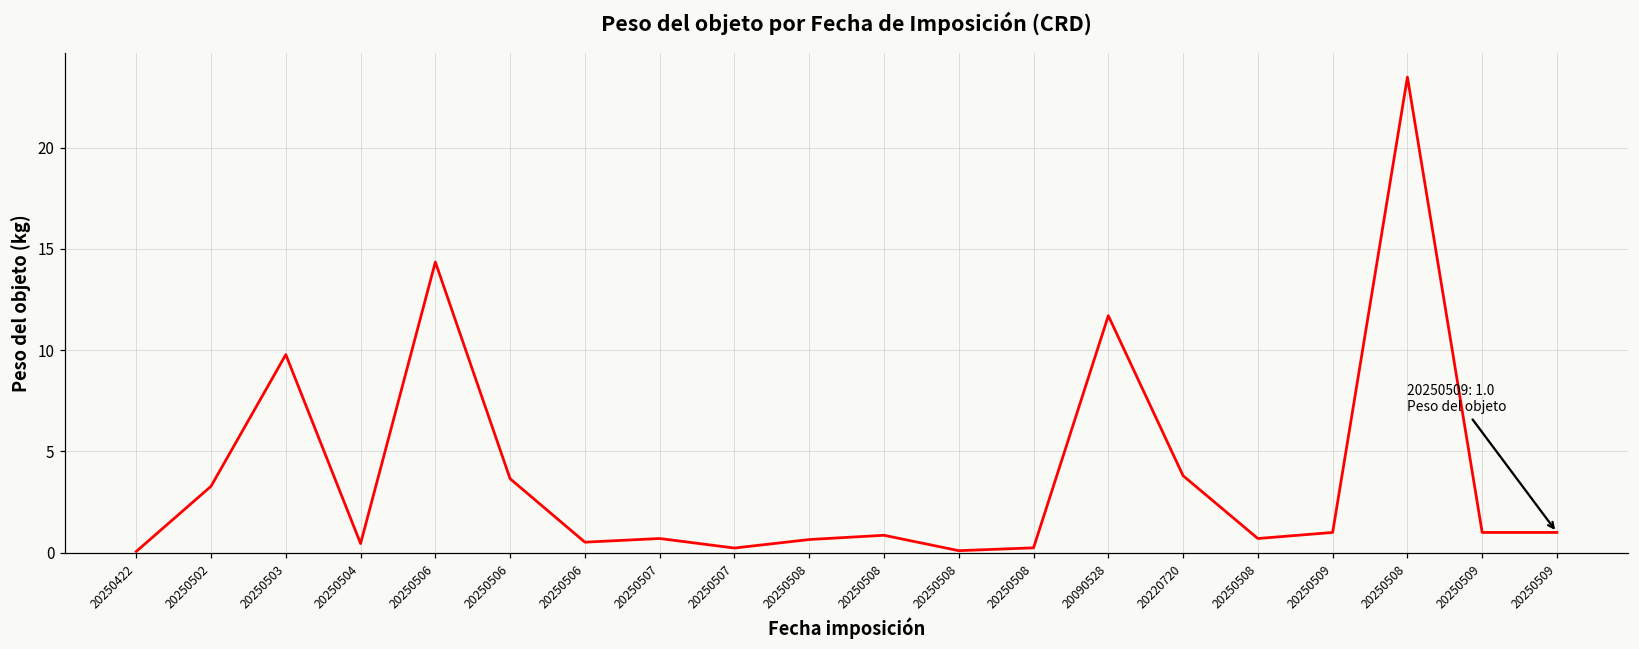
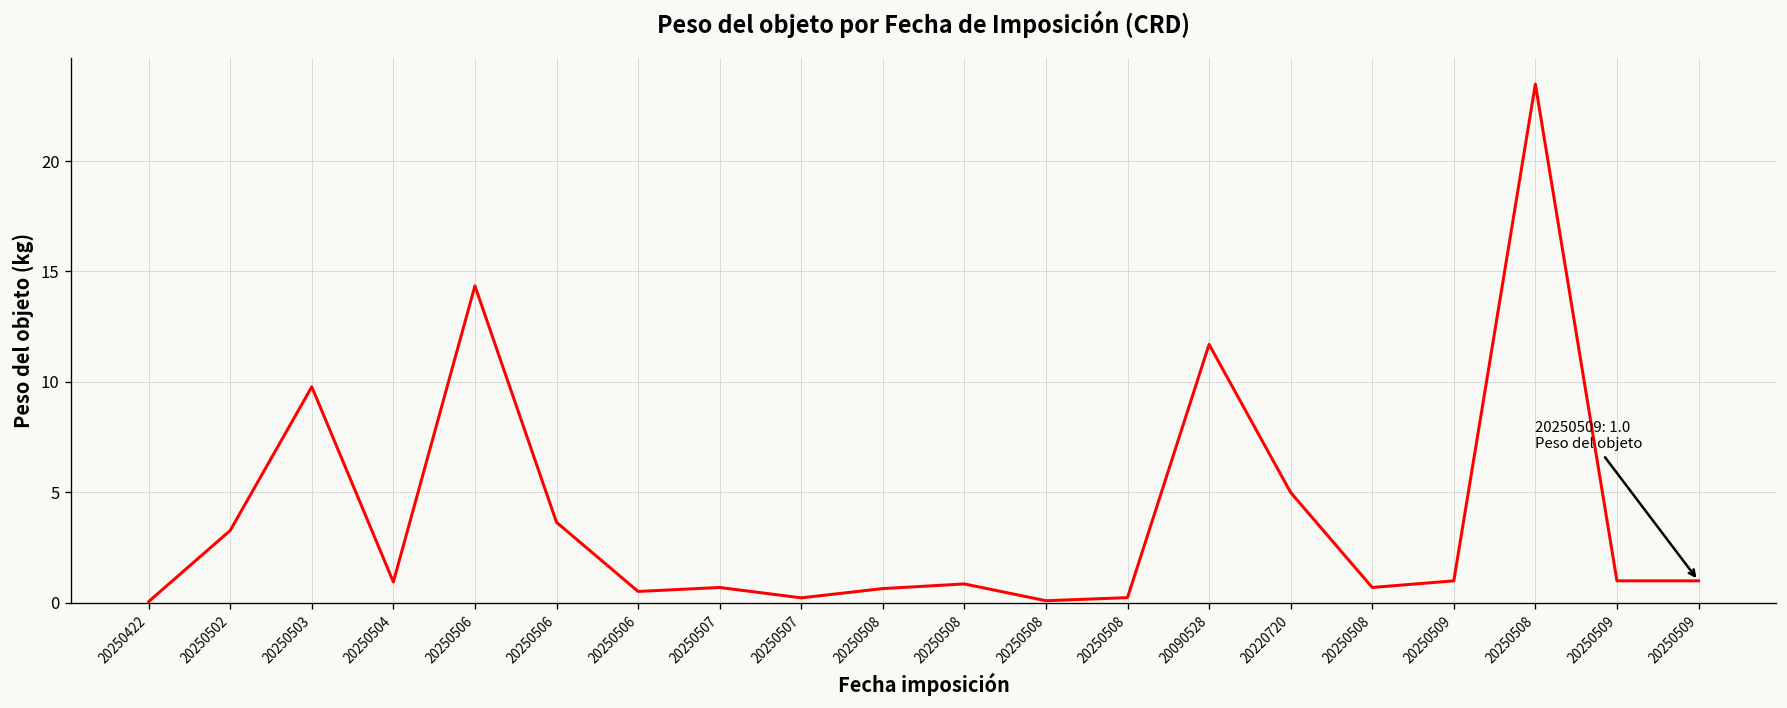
20250504: 0.5 -> 1.0
20220720: 3.8 -> 5.0
